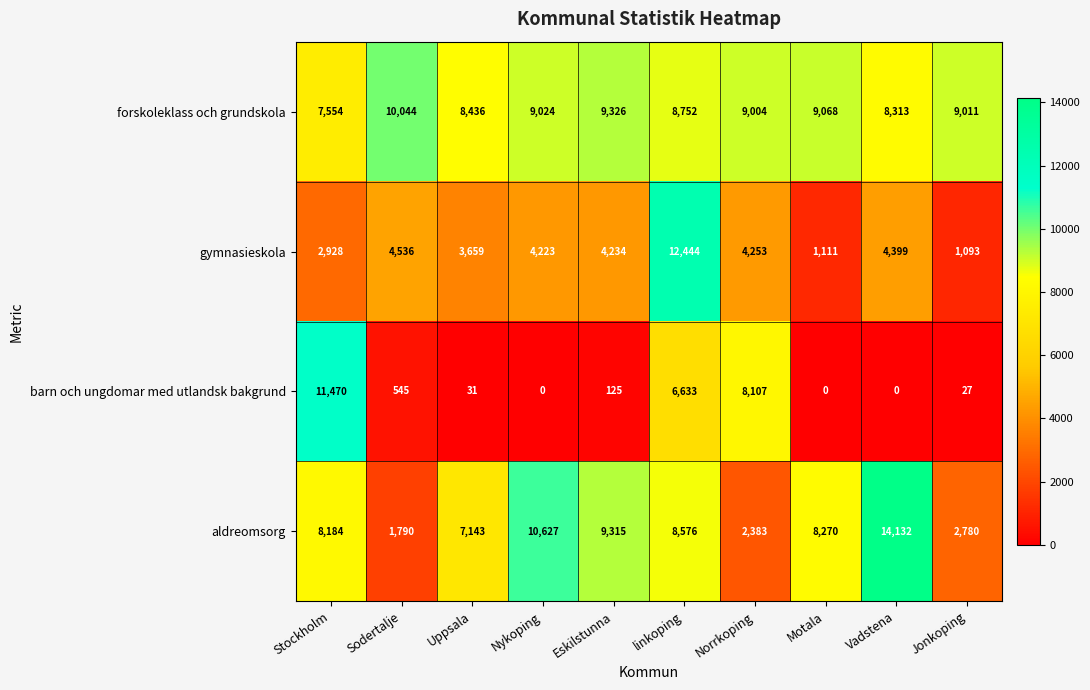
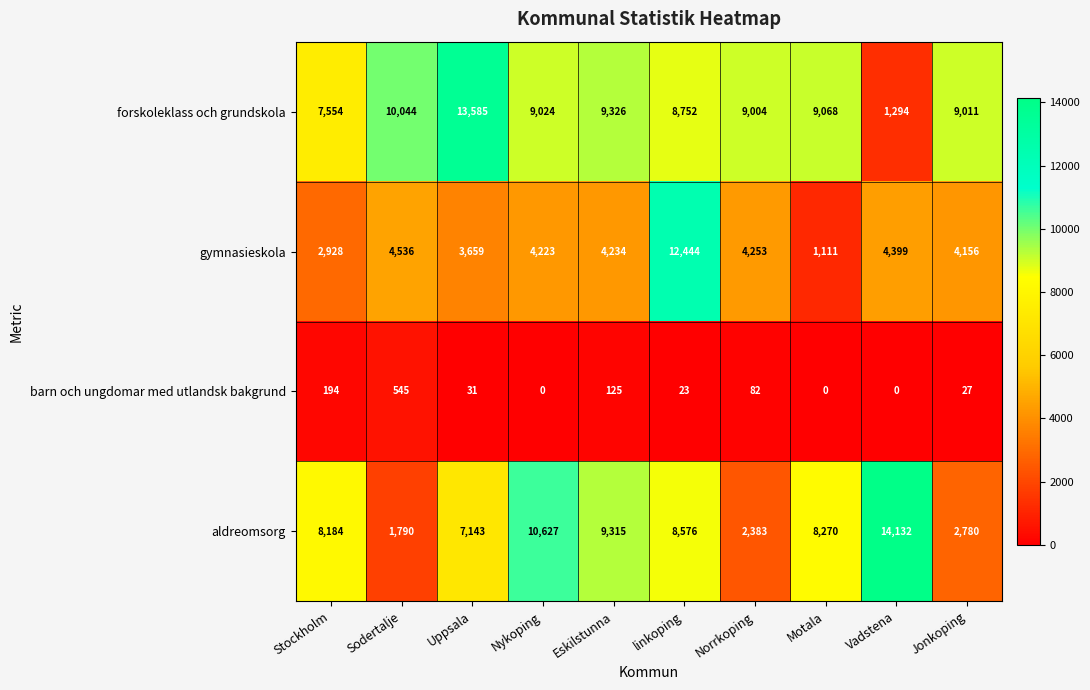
forskoleklass och grundskola, Uppsala: 8,436 -> 13,585
forskoleklass och grundskola, Vadstena: 8,313 -> 1,294
gymnasieskola, Jonkoping: 1,093 -> 4,156
barn och ungdomar med utlandsk bakgrund, Stockholm: 11,470 -> 194
barn och ungdomar med utlandsk bakgrund, linkoping: 6,633 -> 23
barn och ungdomar med utlandsk bakgrund, Norrkoping: 8,107 -> 82
